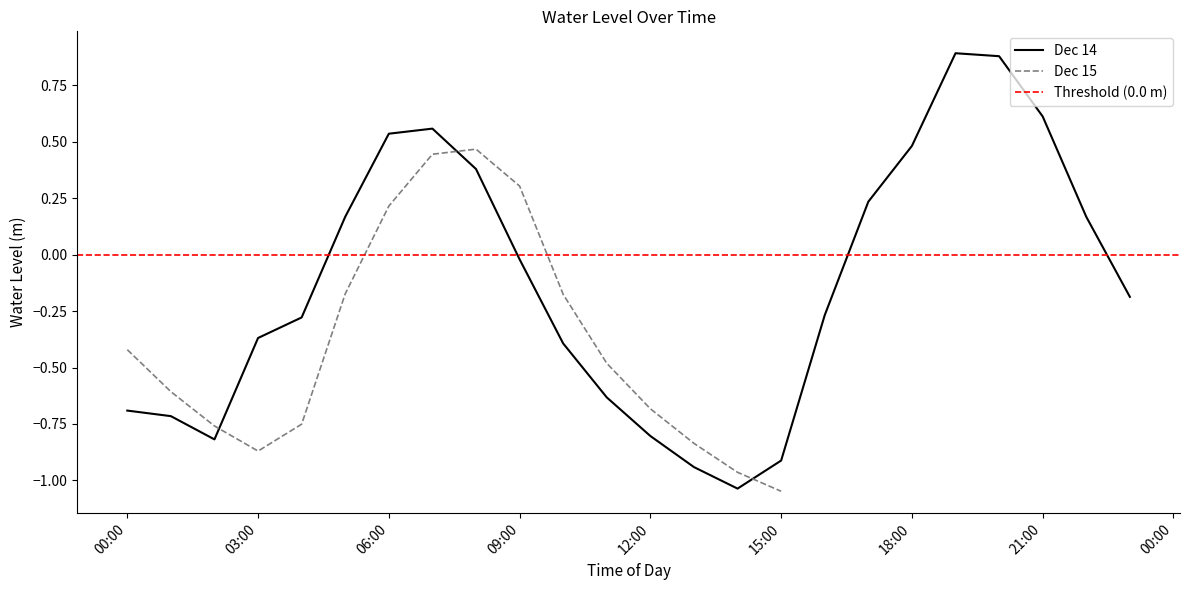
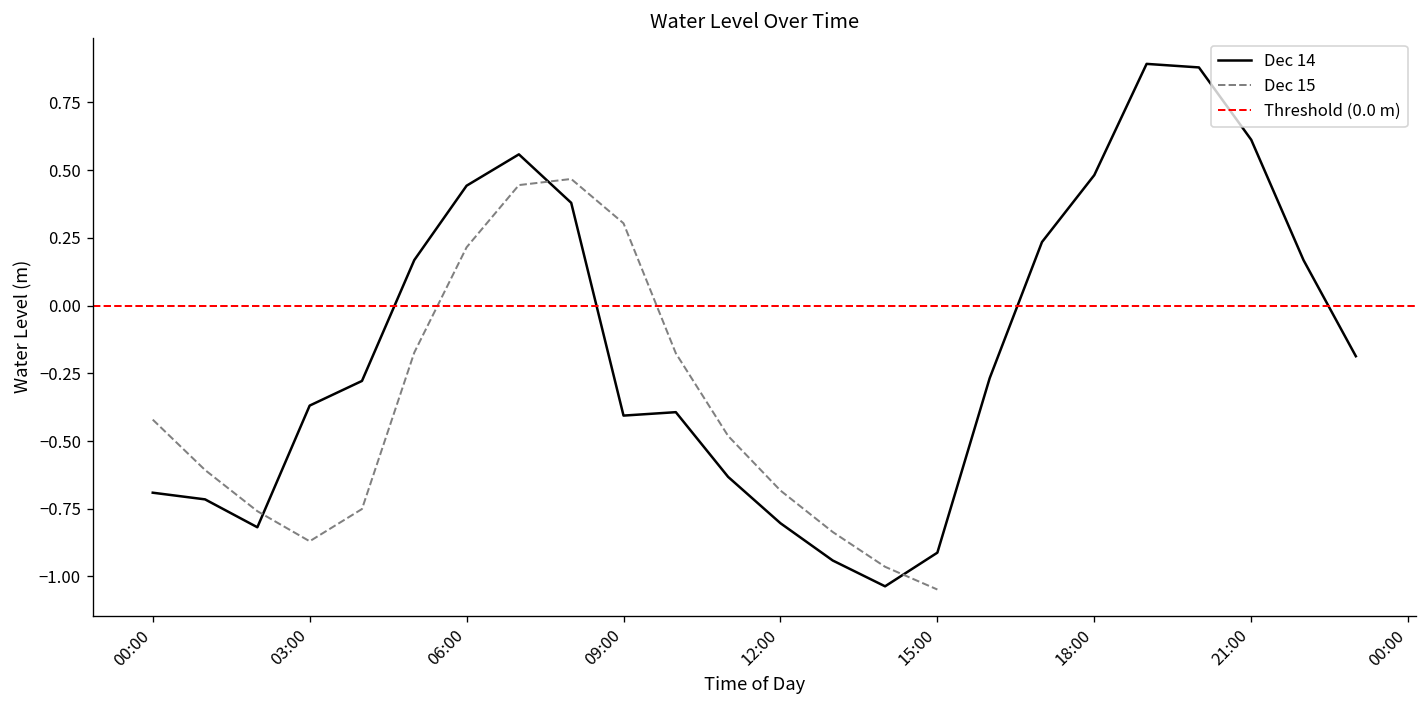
Dec 14, 06:00: 0.54 -> 0.44
Dec 14, 09:00: -0.02 -> -0.41
